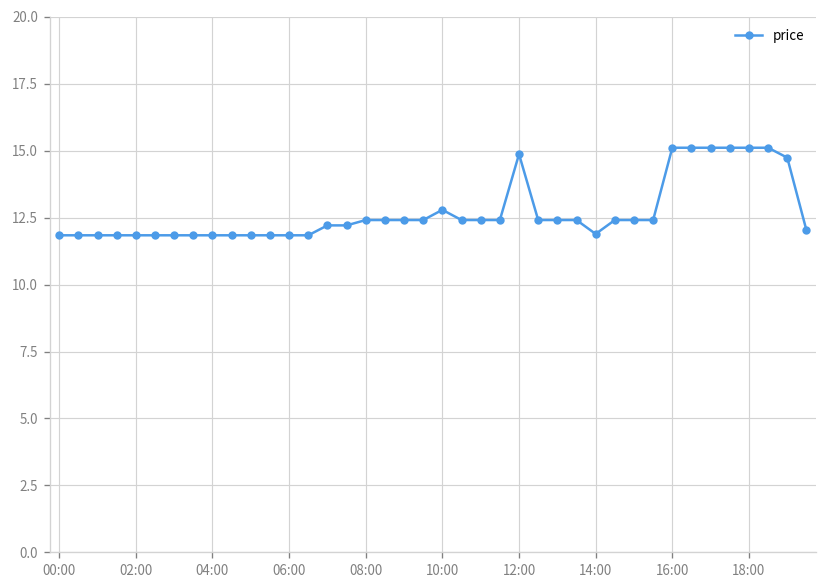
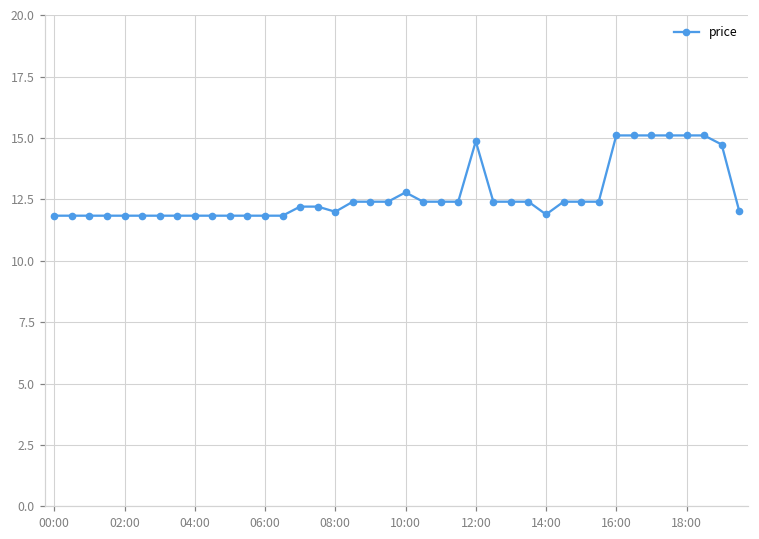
08:00: 12.4 -> 12.0
